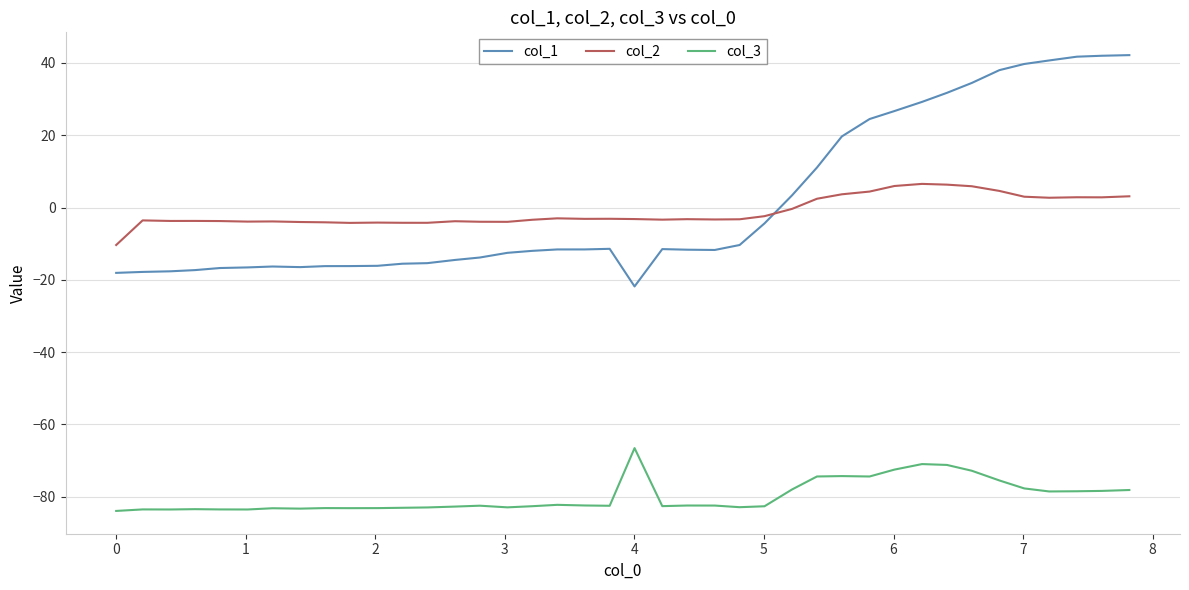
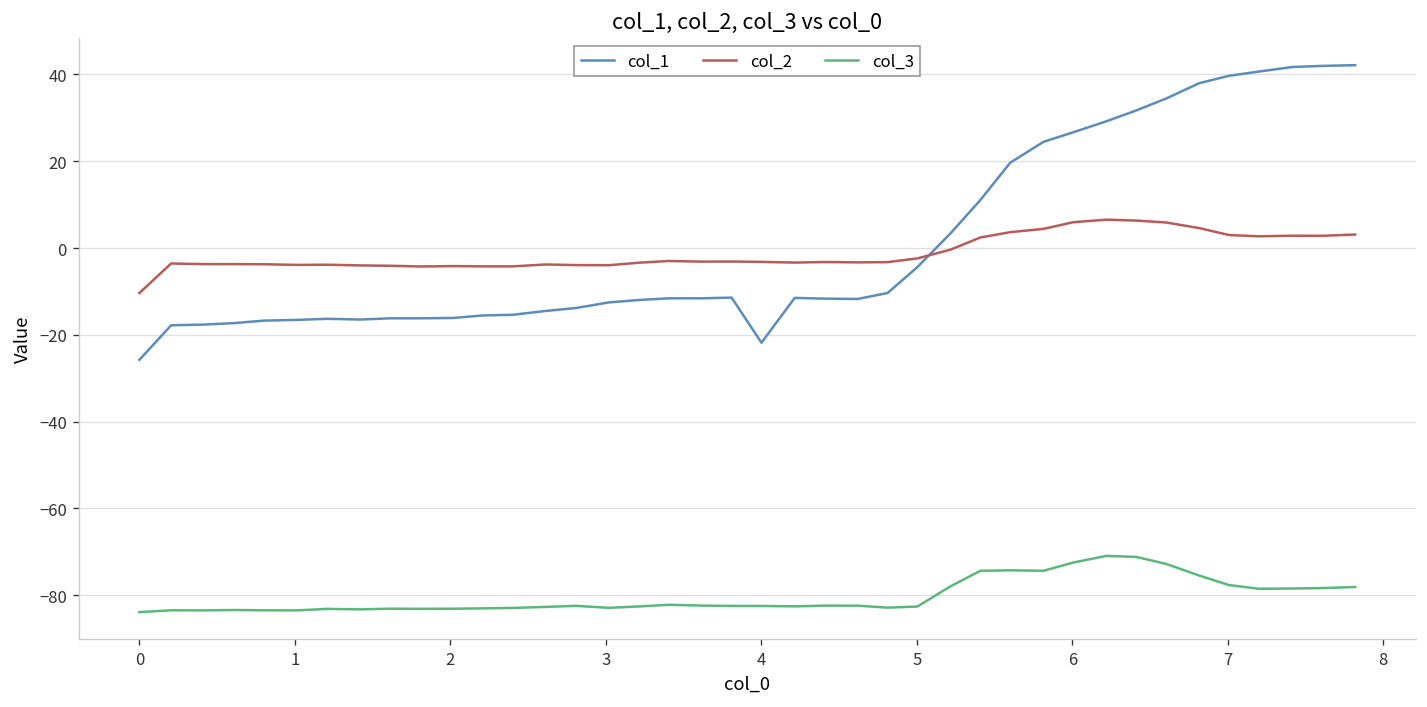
col_1, 0: -18 -> -26
col_3, 4: -67 -> -82
